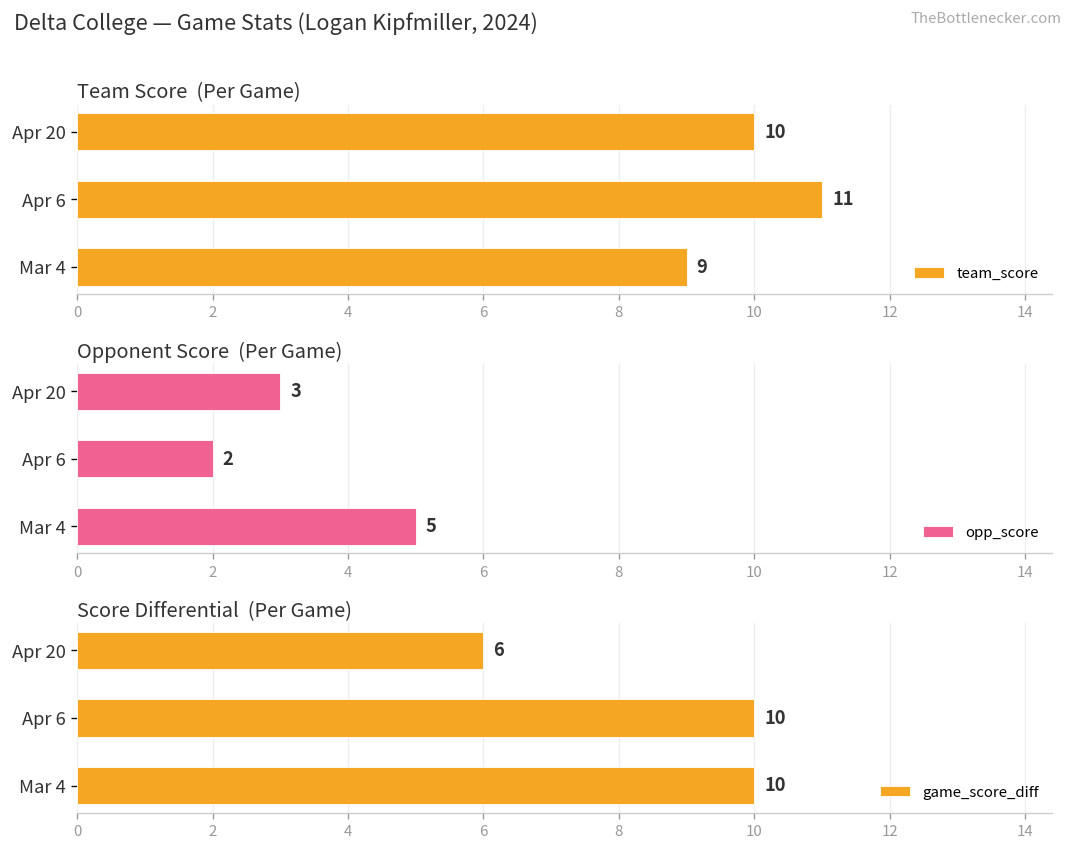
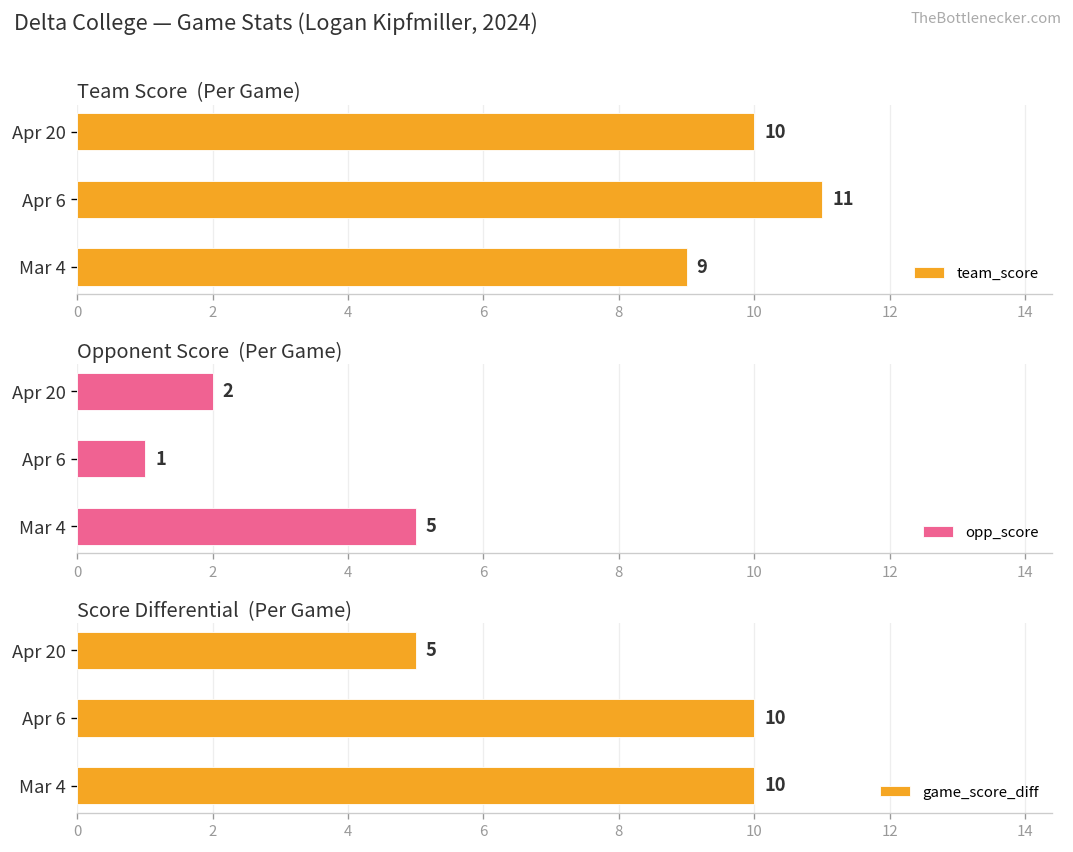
Opponent Score (Per Game), Apr 20: 3 -> 2
Opponent Score (Per Game), Apr 6: 2 -> 1
Score Differential (Per Game), Apr 20: 6 -> 5
